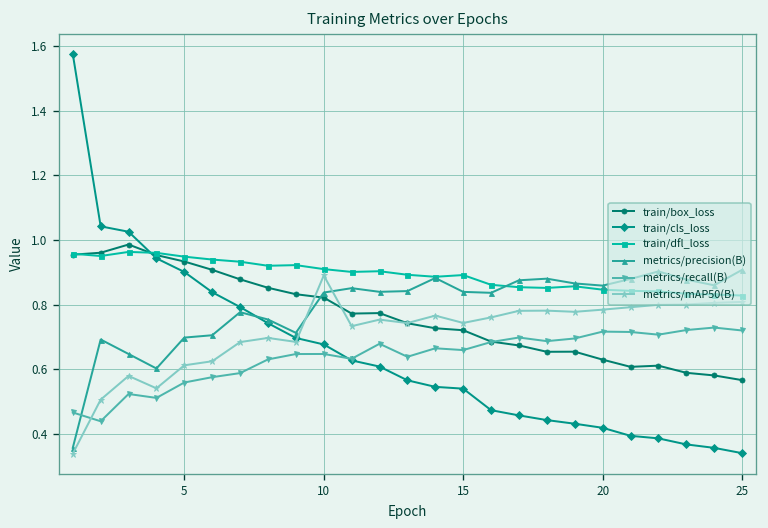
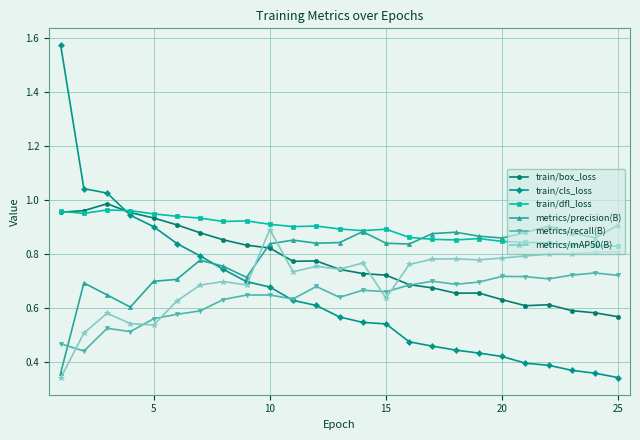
metrics/mAP50(B), 5: 0.61 -> 0.54
metrics/mAP50(B), 15: 0.74 -> 0.64
